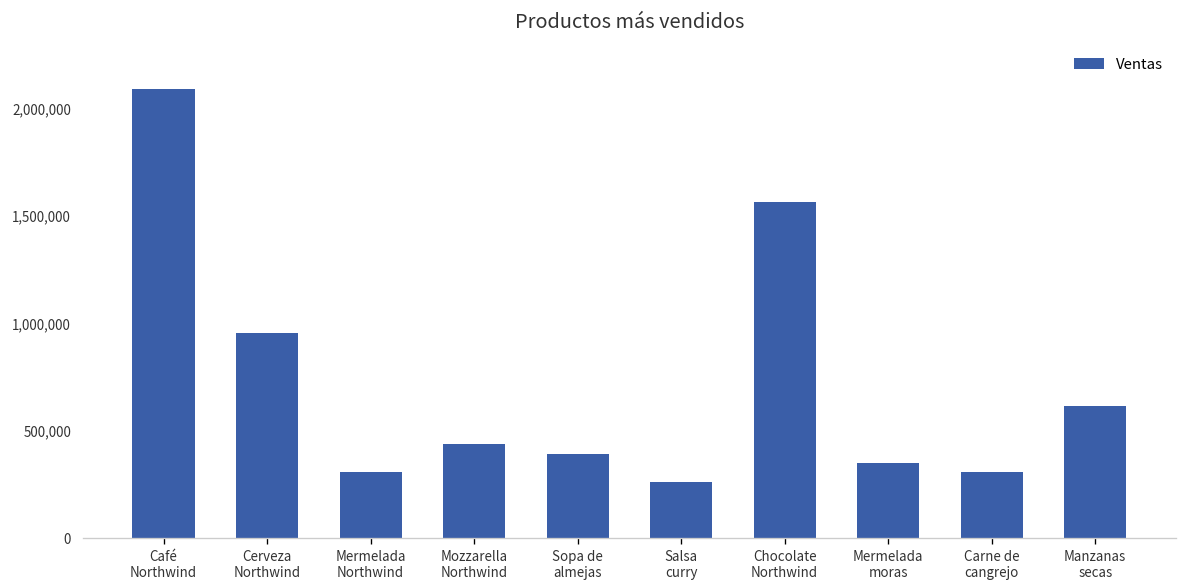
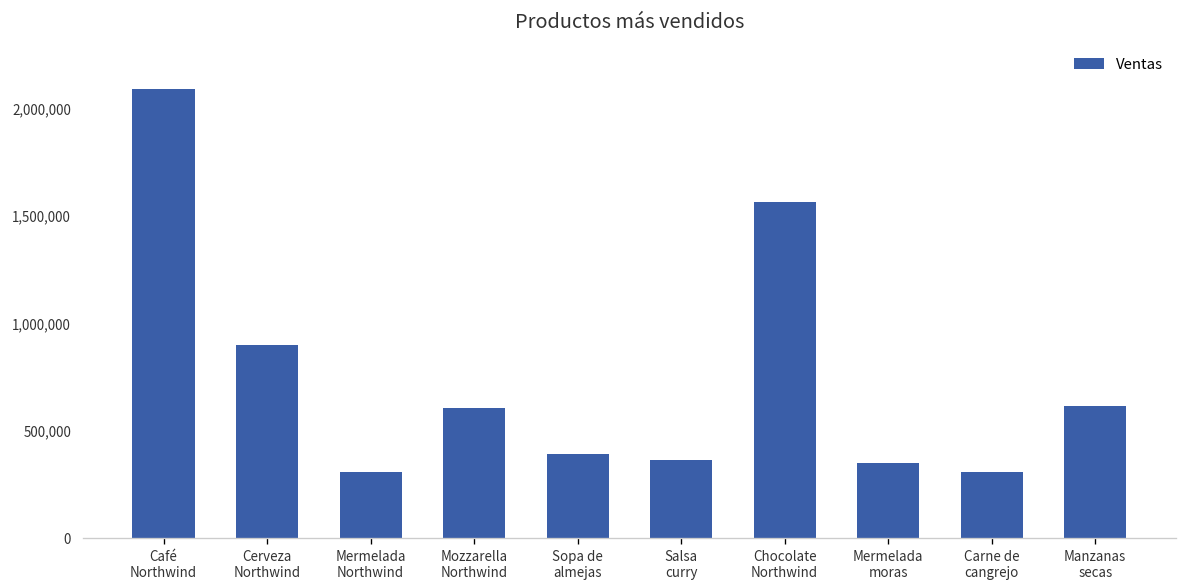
Cerveza Northwind: 950,000 -> 900,000
Mozzarella Northwind: 440,000 -> 610,000
Salsa curry: 260,000 -> 360,000
